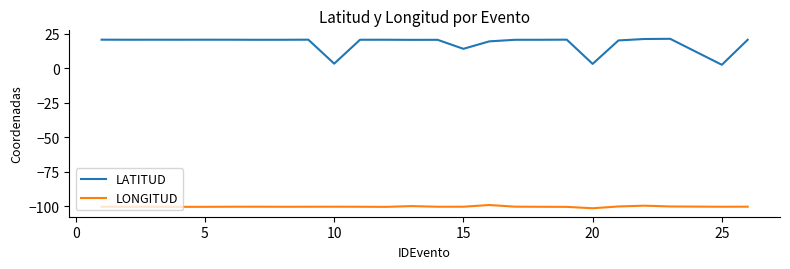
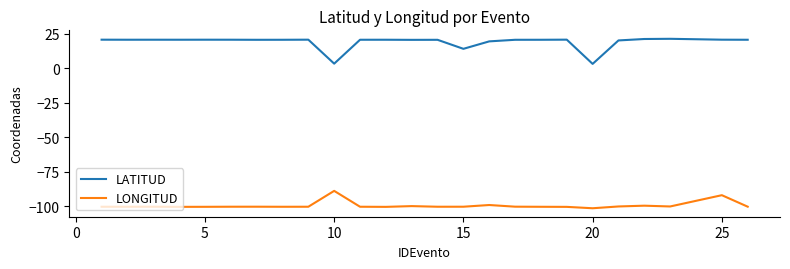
LONGITUD, 10: -100 -> -89
LATITUD, 25: 2 -> 21
LONGITUD, 25: -100 -> -92
